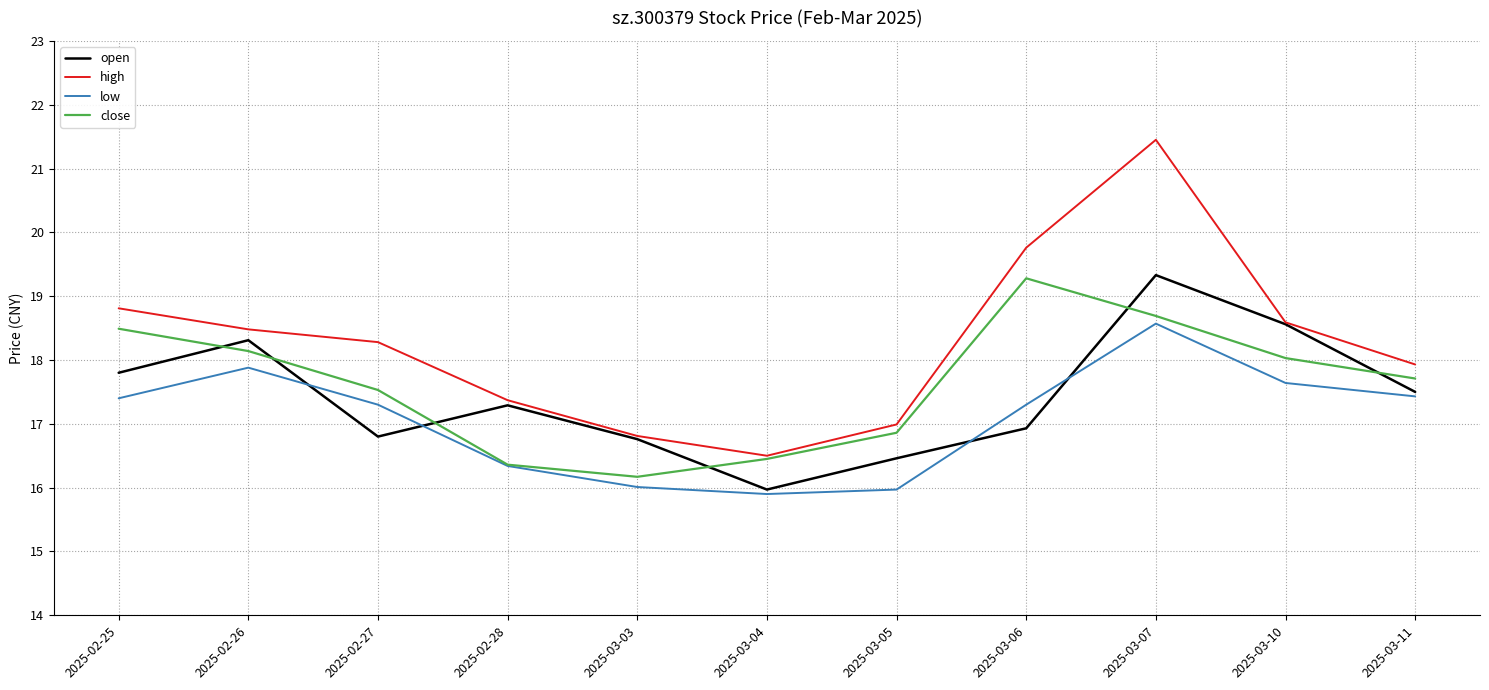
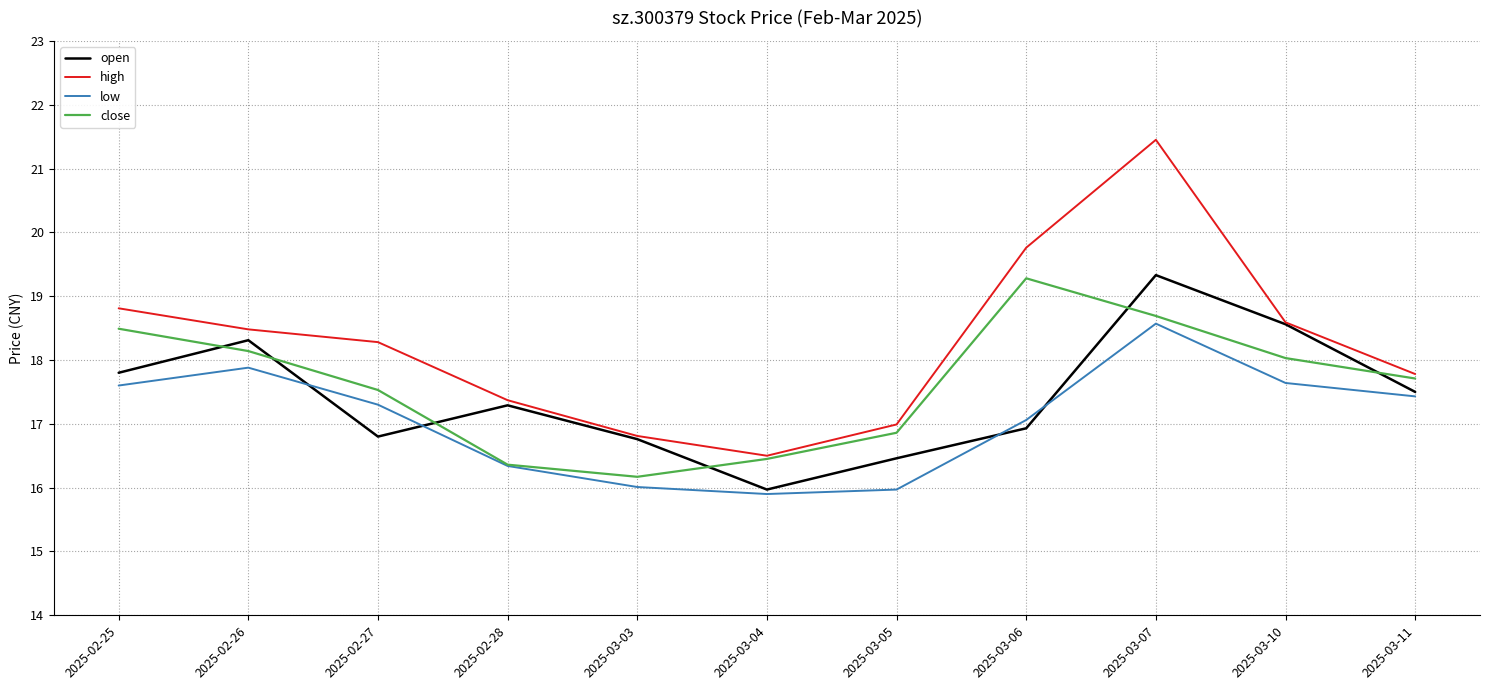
low, 2025-02-25: 17.4 -> 17.6
low, 2025-03-06: 17.3 -> 17.1
high, 2025-03-11: 17.9 -> 17.8
